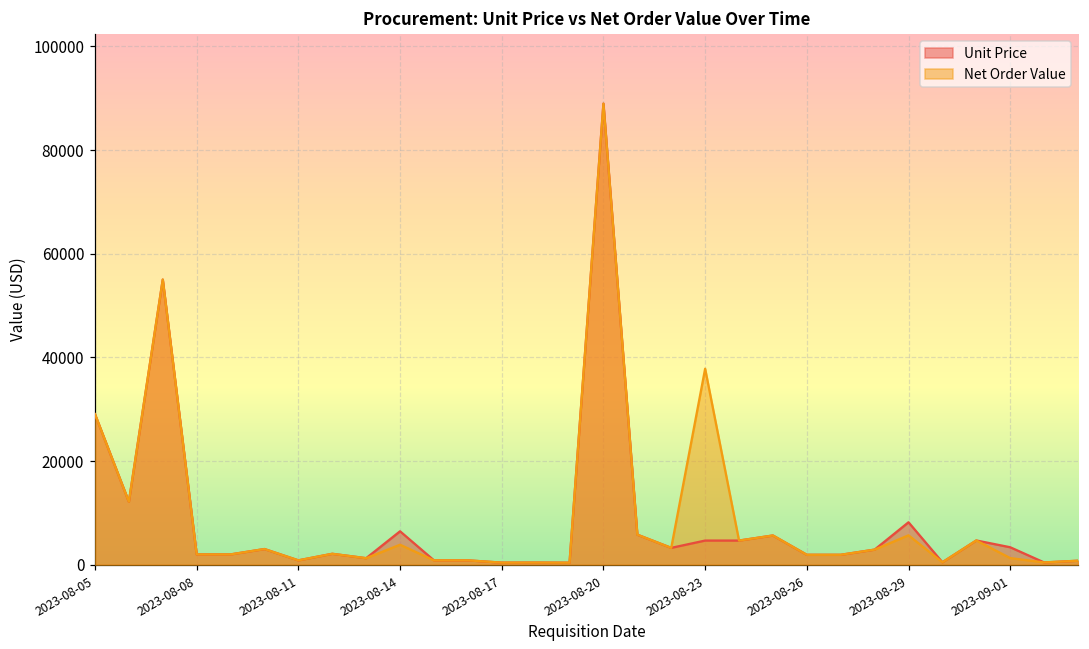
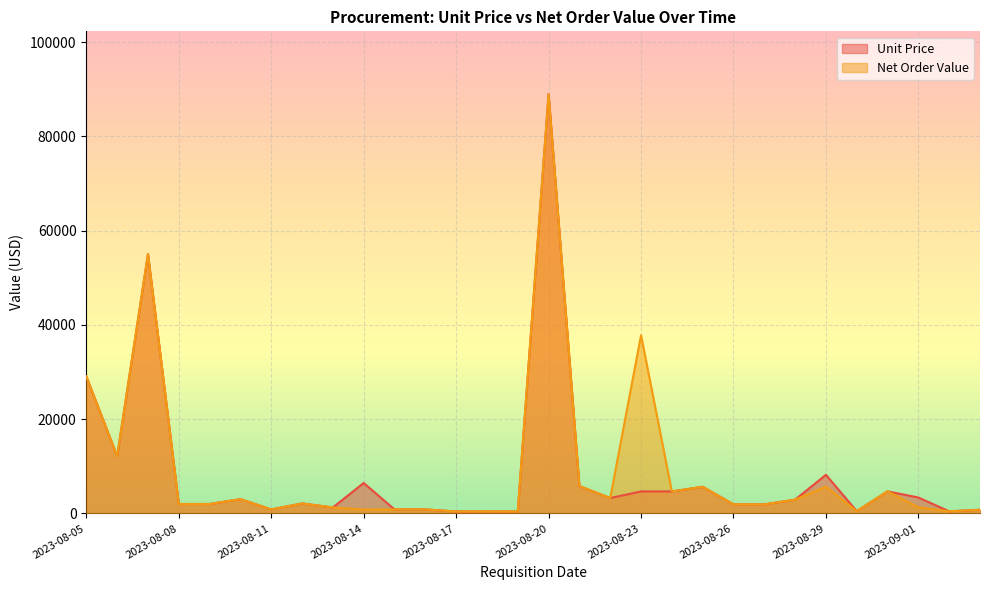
Net Order Value, 2023-08-14: 4000 -> 1000
